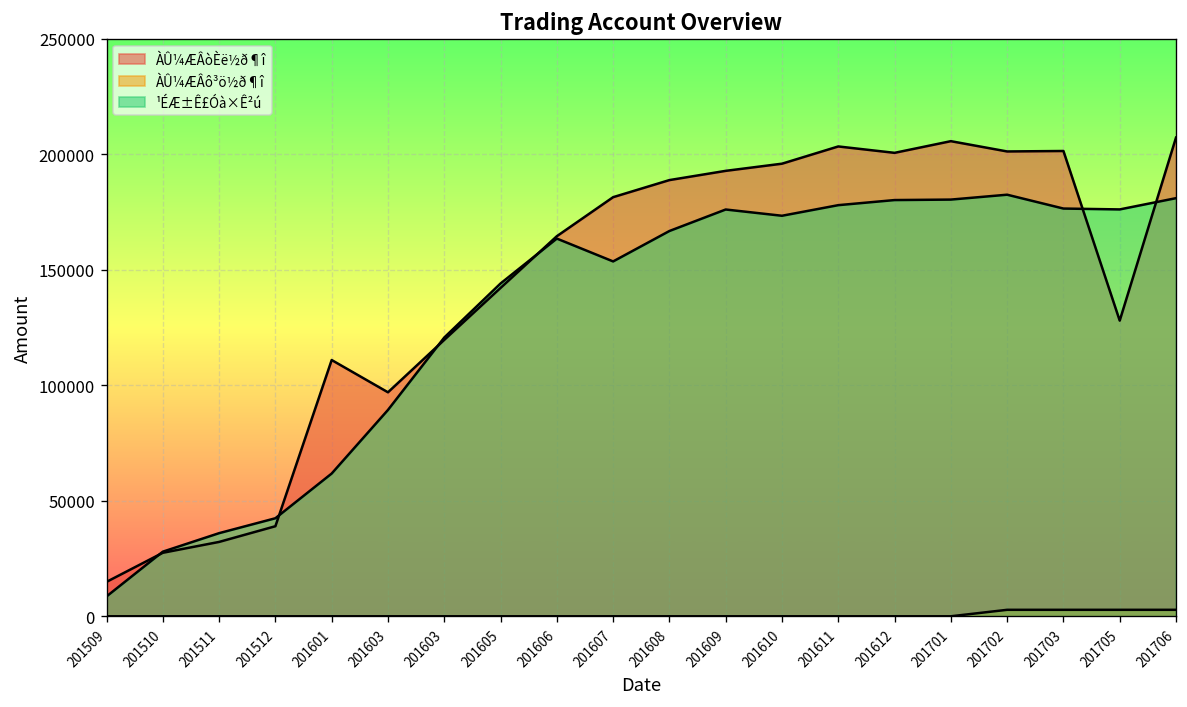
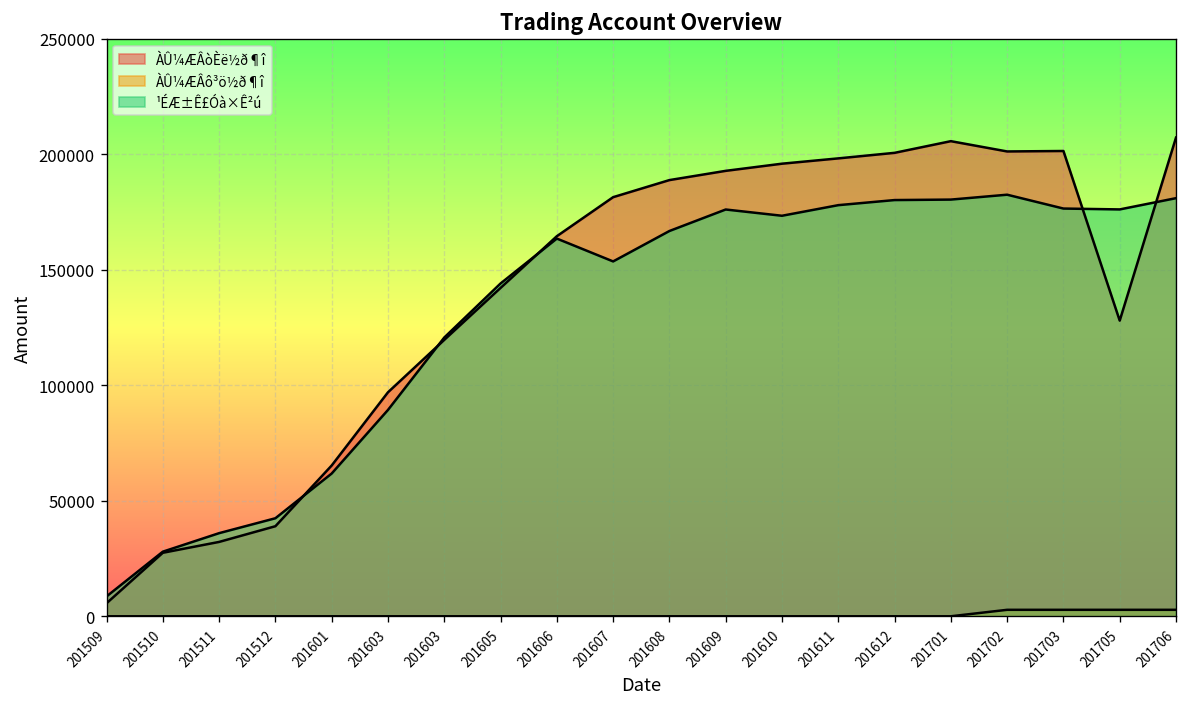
ÀÛ¼ÆÂòÈë½ð¶î, 201509: 15000 -> 6000
ÀÛ¼ÆÂòÈë½ð¶î, 201601: 111000 -> 65000
ÀÛ¼ÆÂòÈë½ð¶î, 201611: 203000 -> 198000
